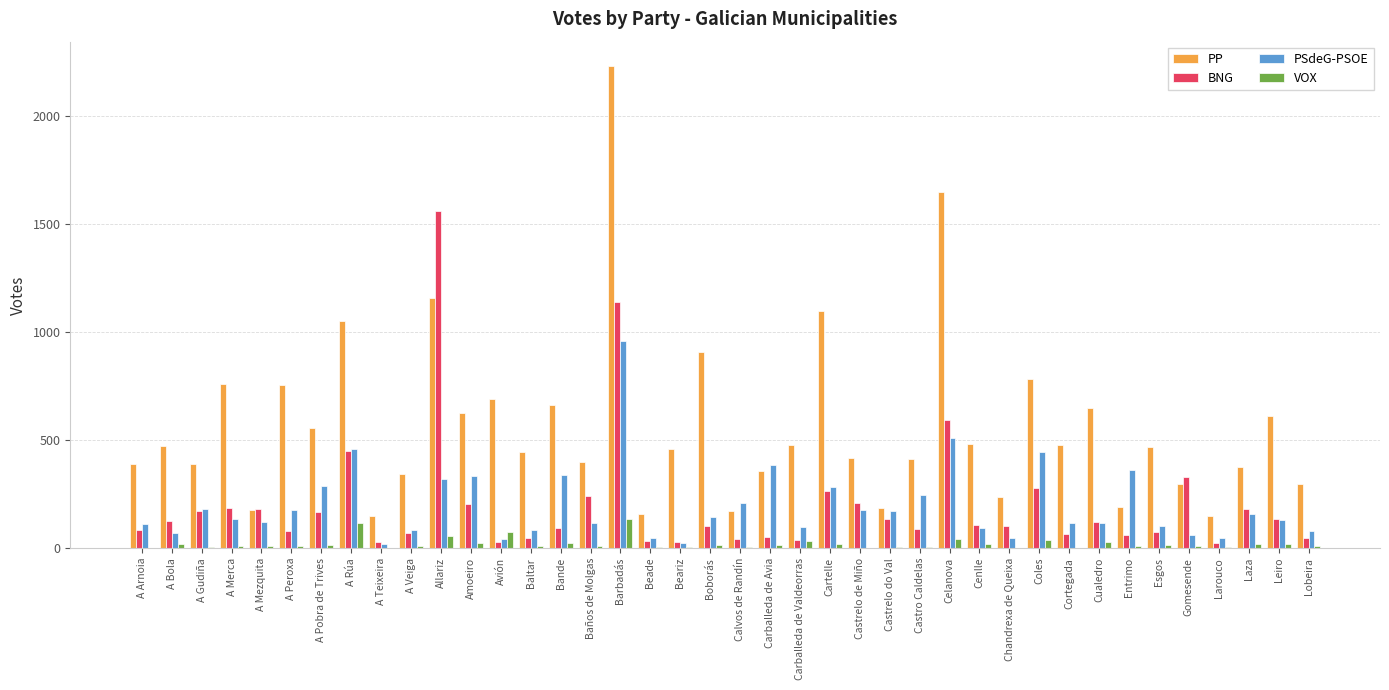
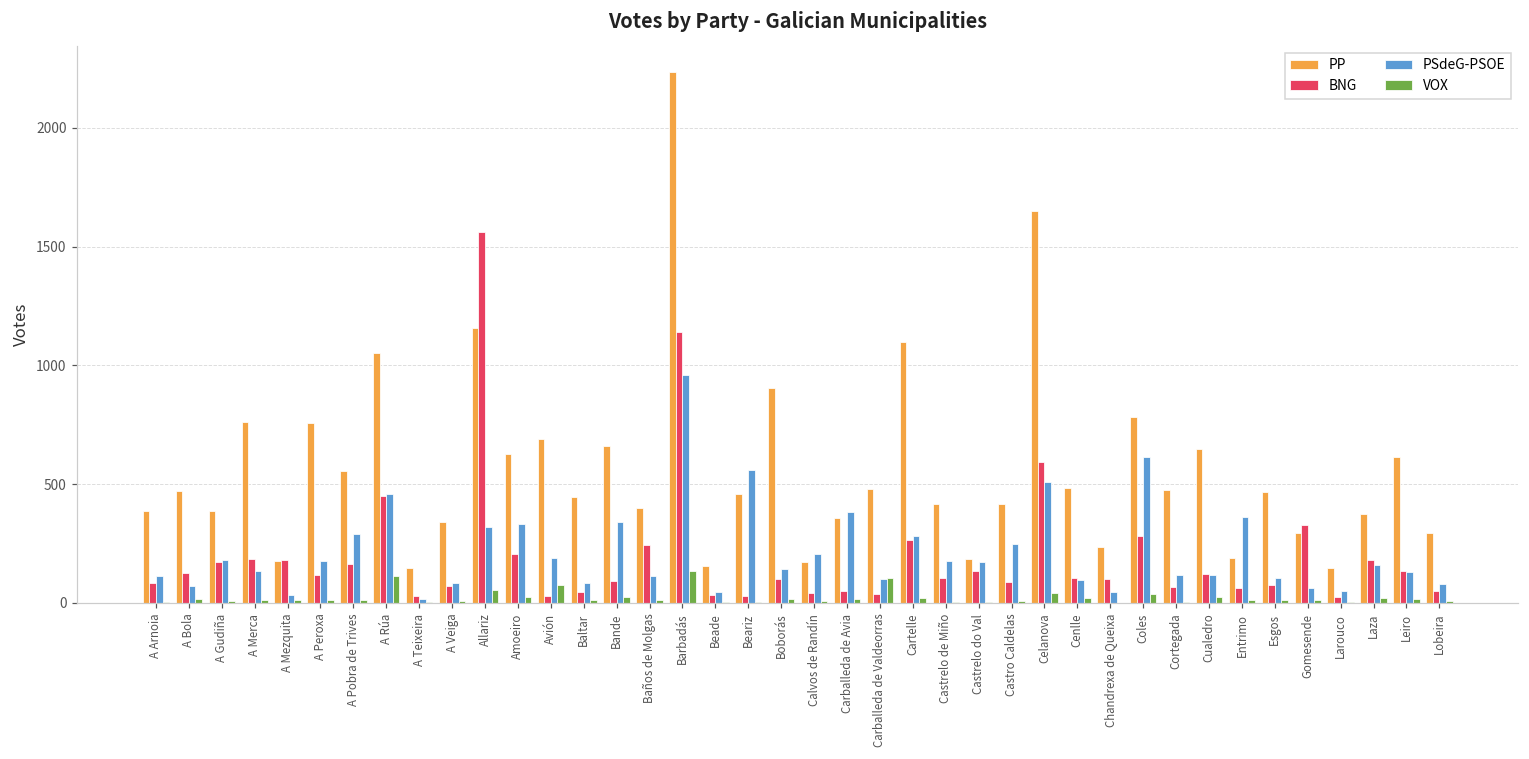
PSdeG-PSOE, A Mezquita: 120 -> 30
BNG, A Peroxa: 80 -> 120
PSdeG-PSOE, Avión: 40 -> 190
PSdeG-PSOE, Beariz: 30 -> 560
VOX, Carballeda de Valdeorras: 30 -> 110
BNG, Castrelo de Miño: 210 -> 110
PSdeG-PSOE, Coles: 440 -> 620
